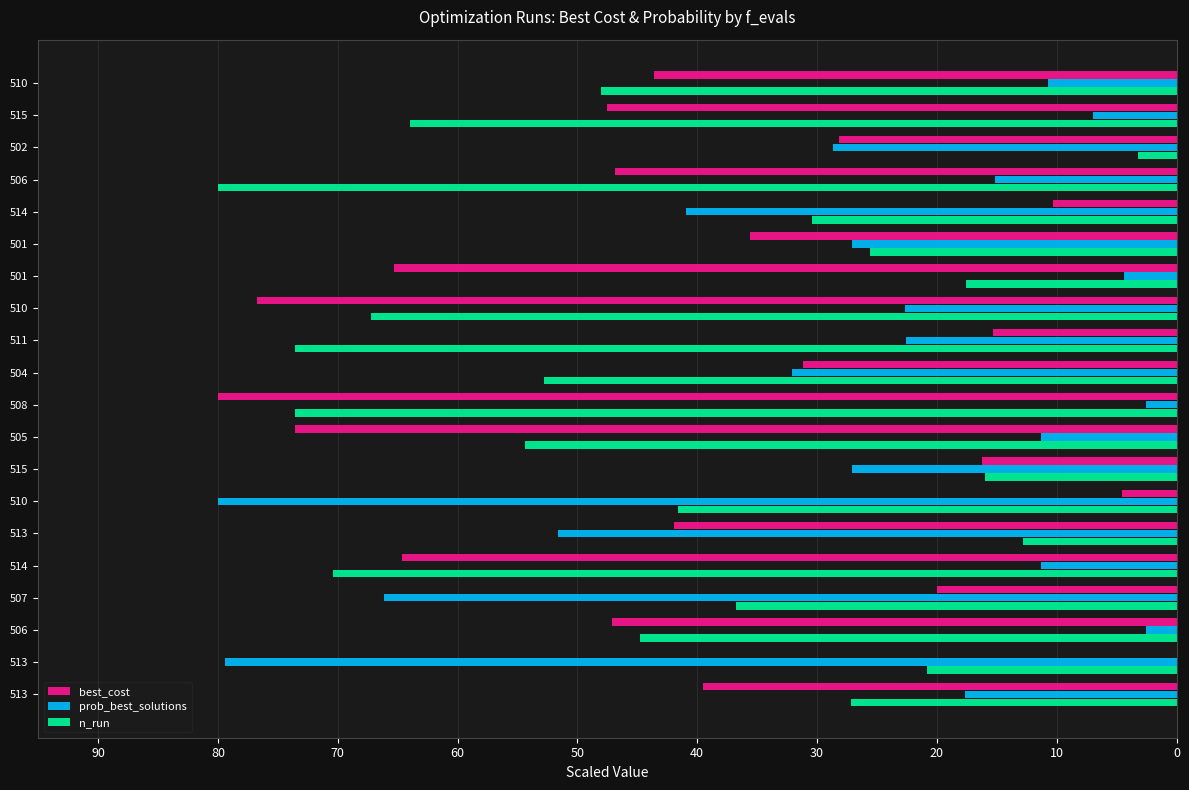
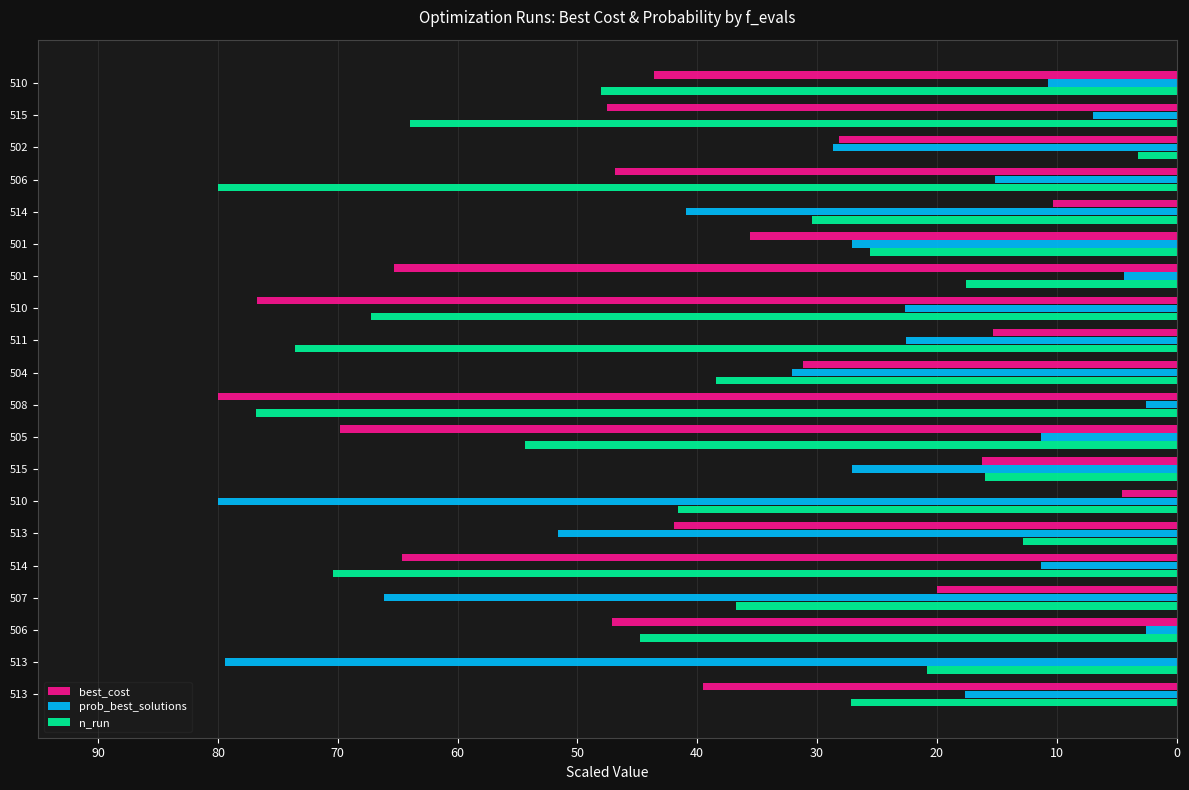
n_run, 504: 52.8 -> 38.4
n_run, 508: 73.6 -> 76.8
best_cost, 505: 73.6 -> 69.8
